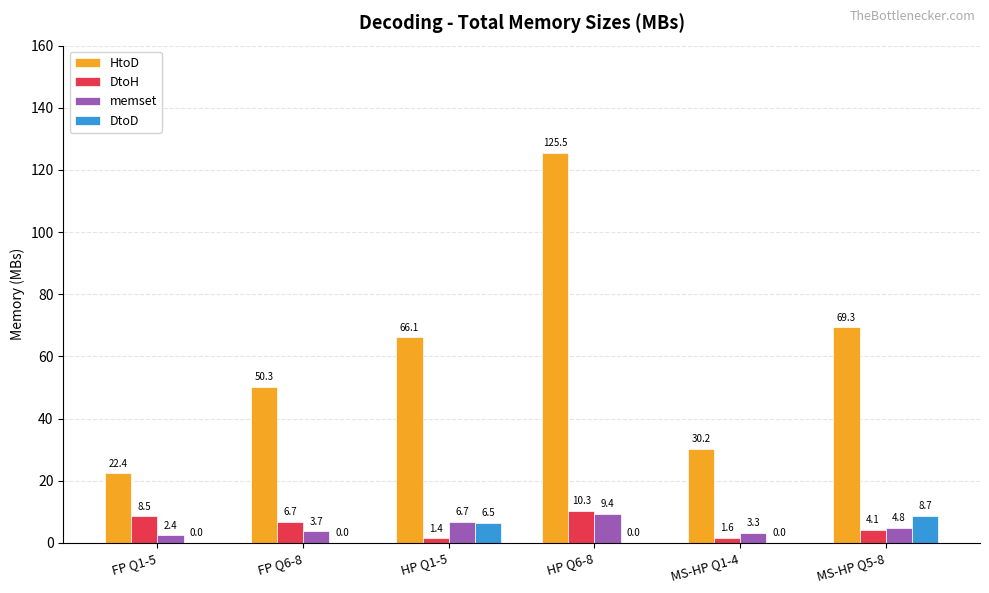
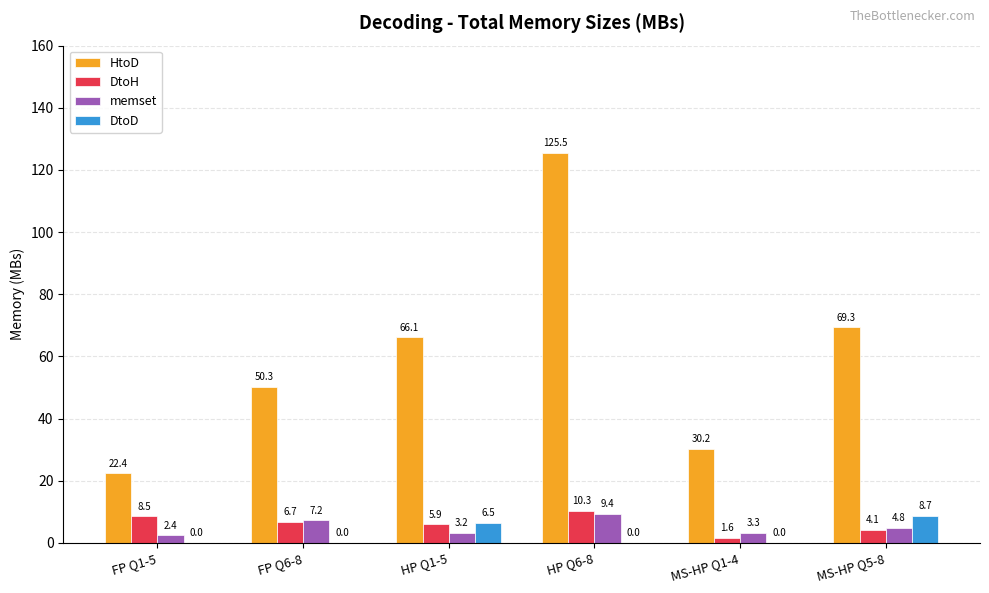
memset, FP Q6-8: 3.7 -> 7.2
DtoH, HP Q1-5: 1.4 -> 5.9
memset, HP Q1-5: 6.7 -> 3.2
